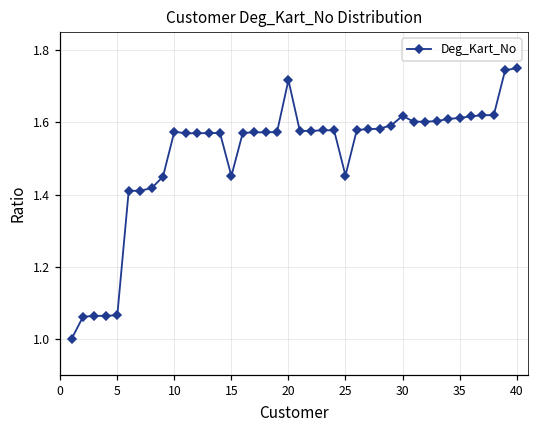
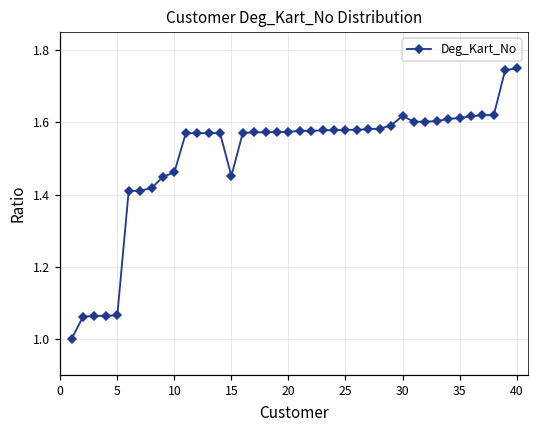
10: 1.57 -> 1.46
20: 1.72 -> 1.57
25: 1.45 -> 1.58
